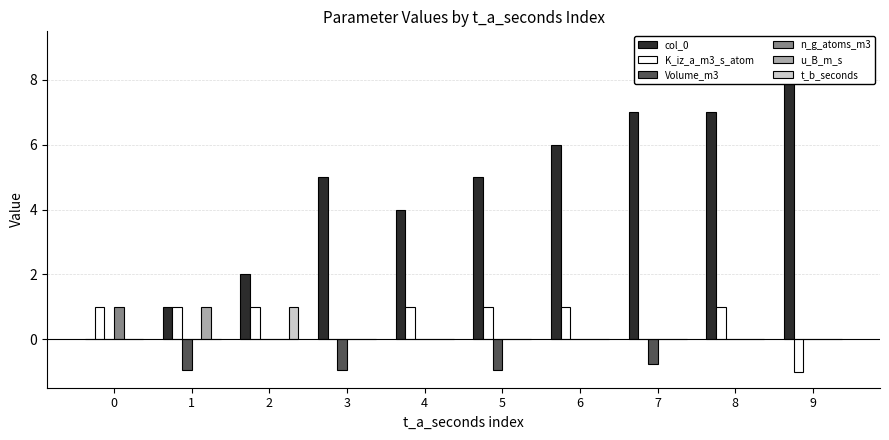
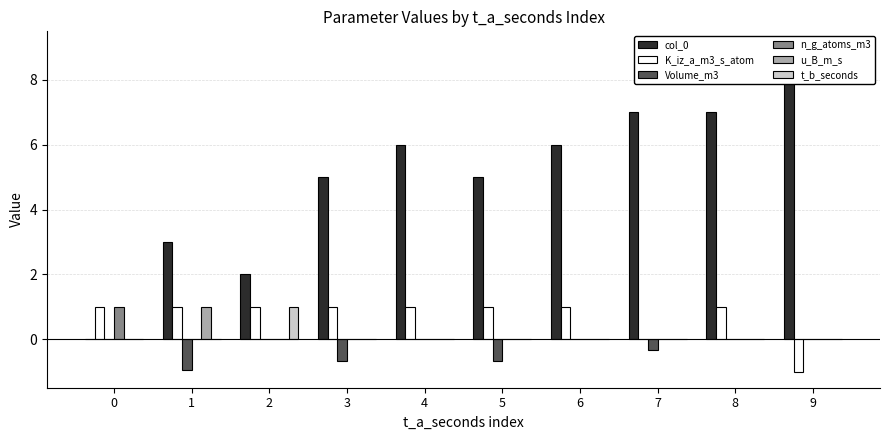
col_0, 1: 1 -> 3
K_iz_a_m3_s_atom, 3: 0 -> 1
Volume_m3, 3: -1.0 -> -0.7
col_0, 4: 4 -> 6
Volume_m3, 5: -0.9 -> -0.7
Volume_m3, 7: -0.8 -> -0.3
